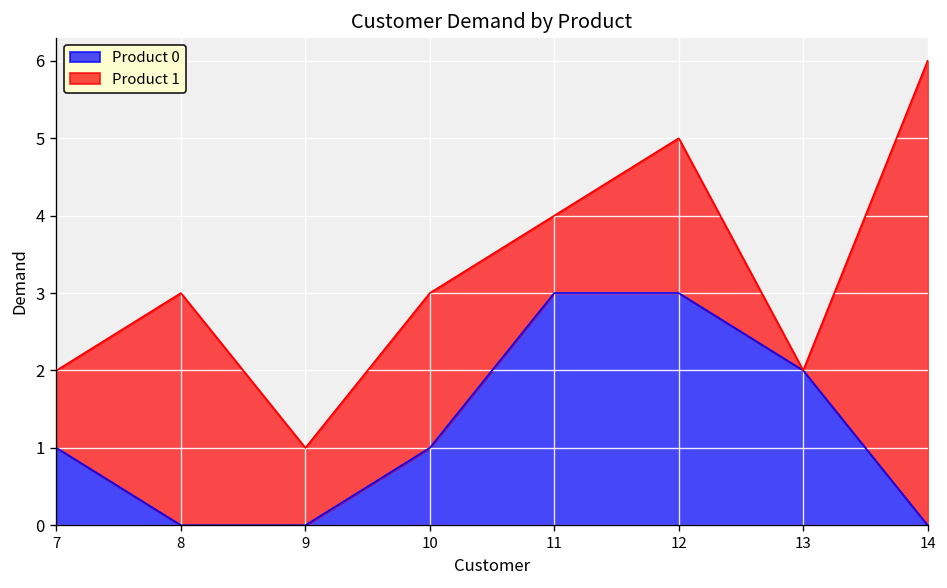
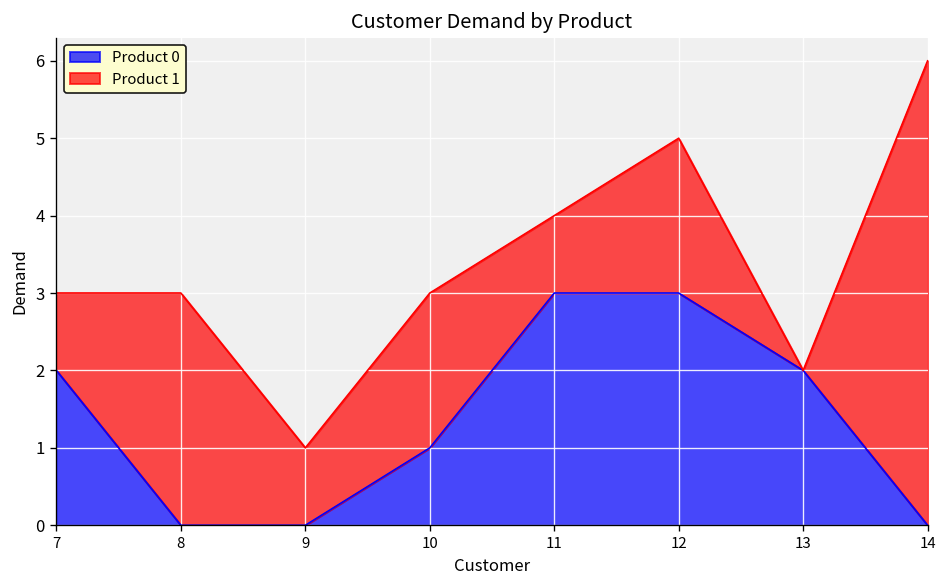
Product 0, 7: 1 -> 2
